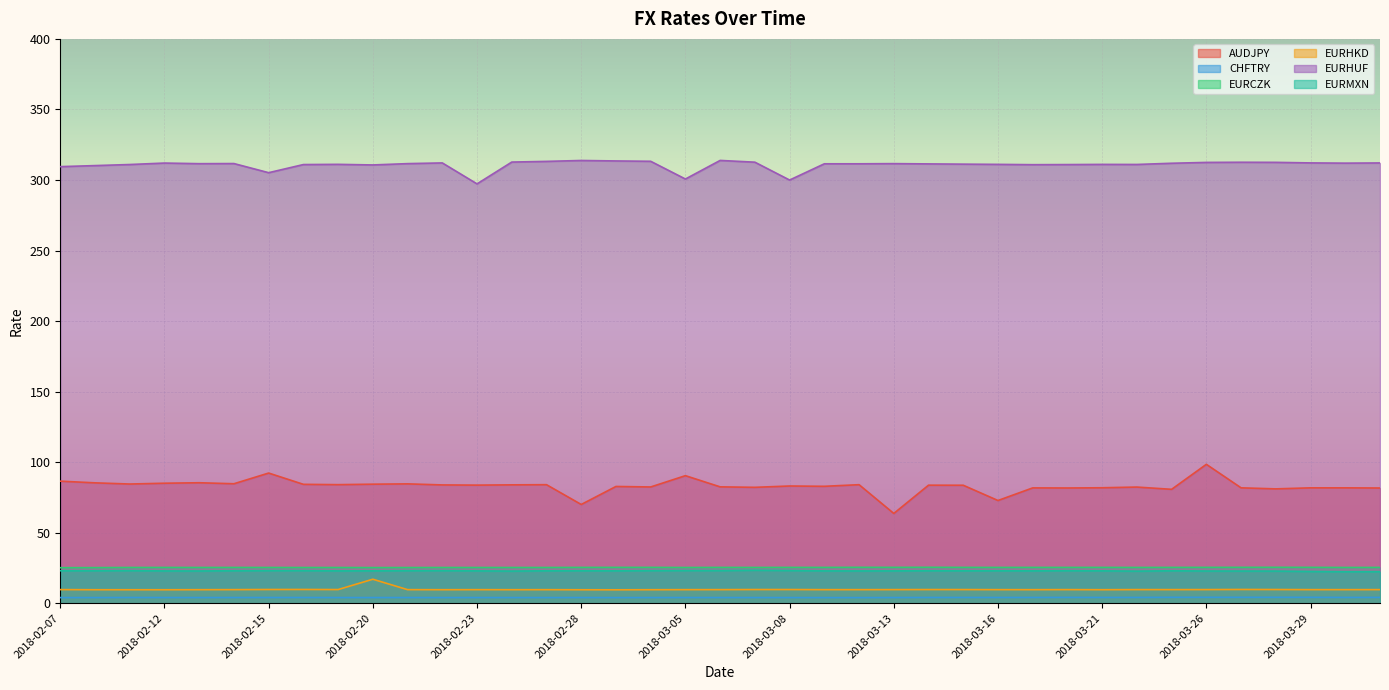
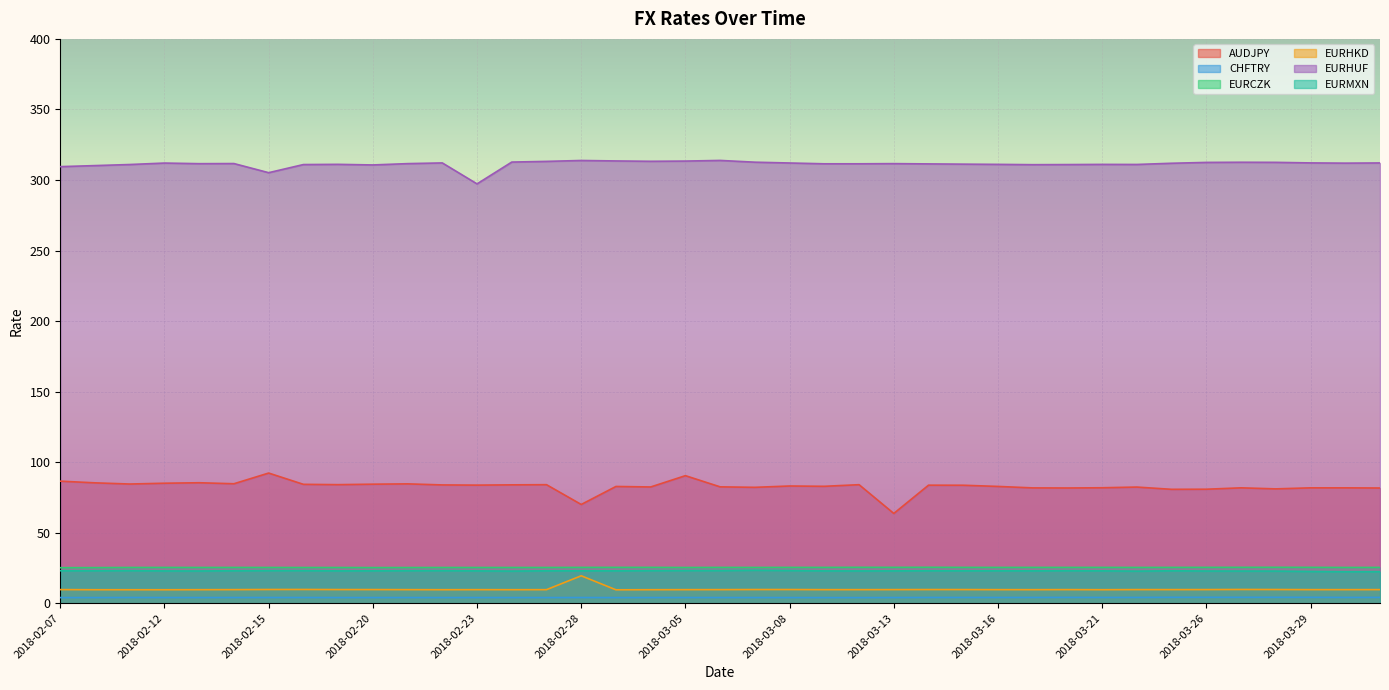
EURHKD, 2018-02-20: 17 -> 10
EURHKD, 2018-02-28: 10 -> 19
EURHUF, 2018-03-05: 301 -> 313
EURHUF, 2018-03-08: 300 -> 312
AUDJPY, 2018-03-16: 73 -> 83
AUDJPY, 2018-03-26: 98 -> 81
